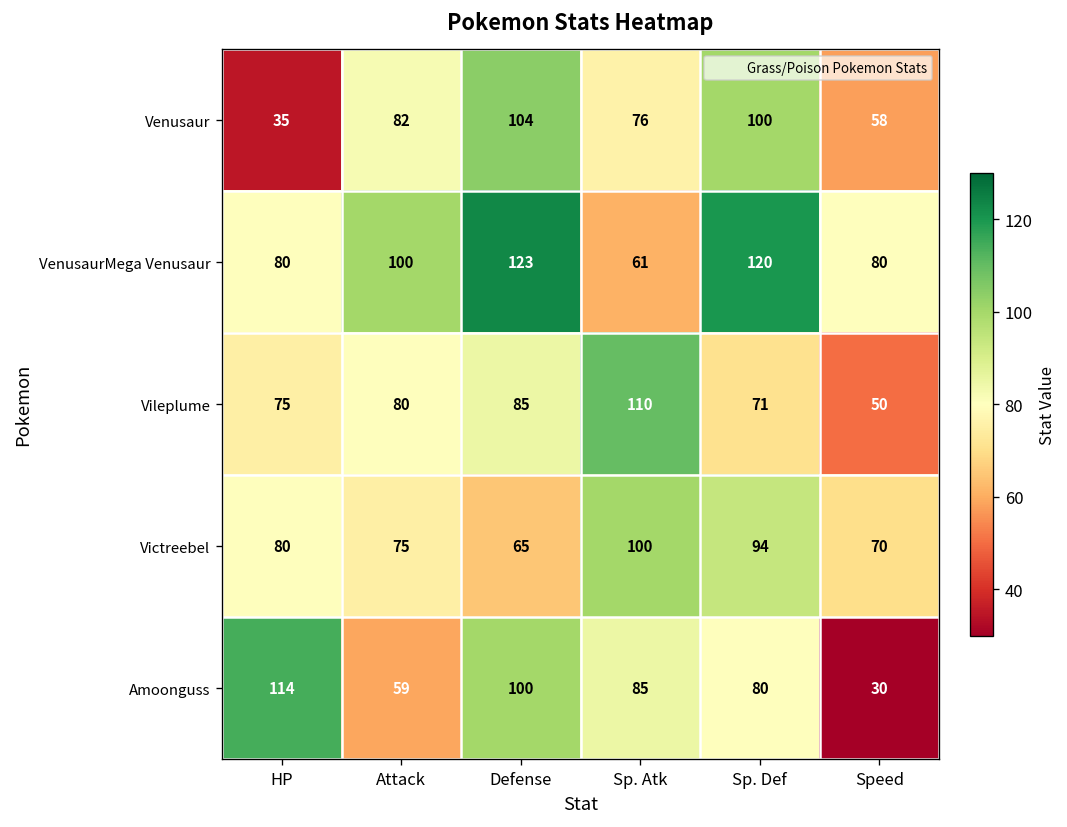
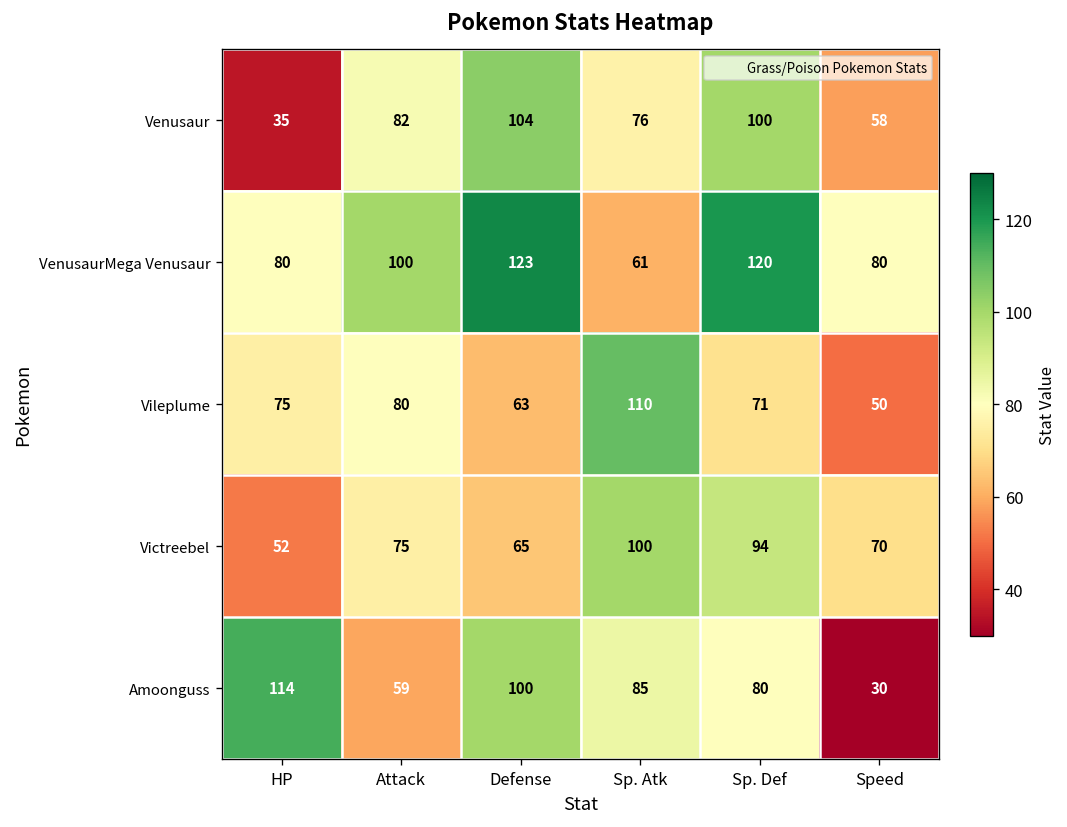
Vileplume, Defense: 85 -> 63
Victreebel, HP: 80 -> 52
